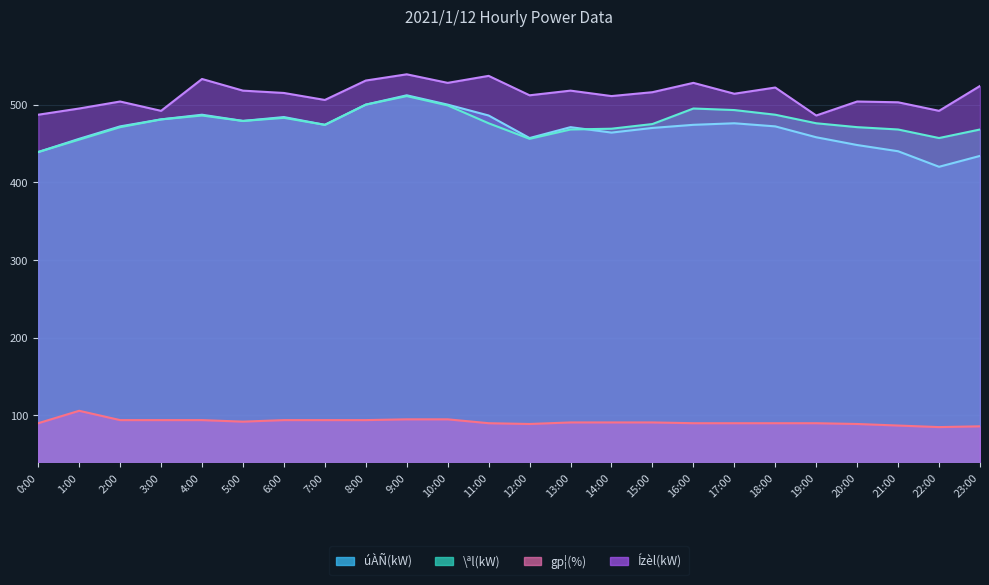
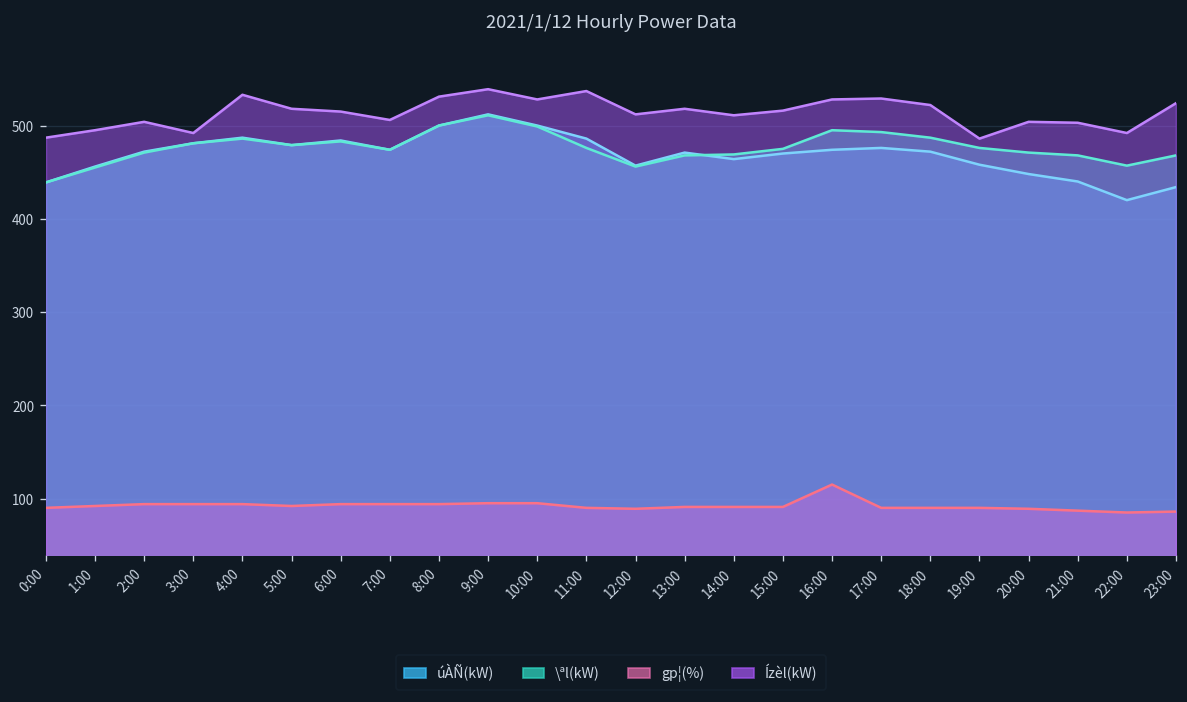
gp¦(%), 1:00: 110 -> 90
gp¦(%), 16:00: 90 -> 120
Ízèl(kW), 17:00: 510 -> 530
